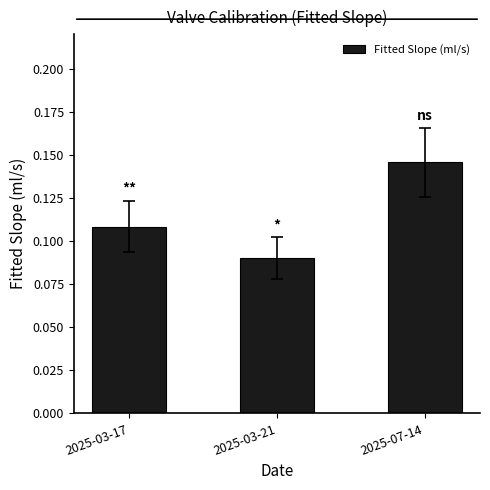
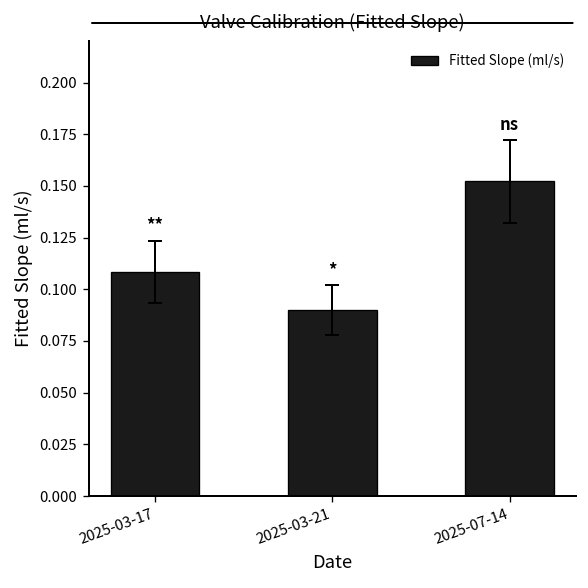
Fitted Slope (ml/s), 2025-07-14: 0.146 -> 0.152
